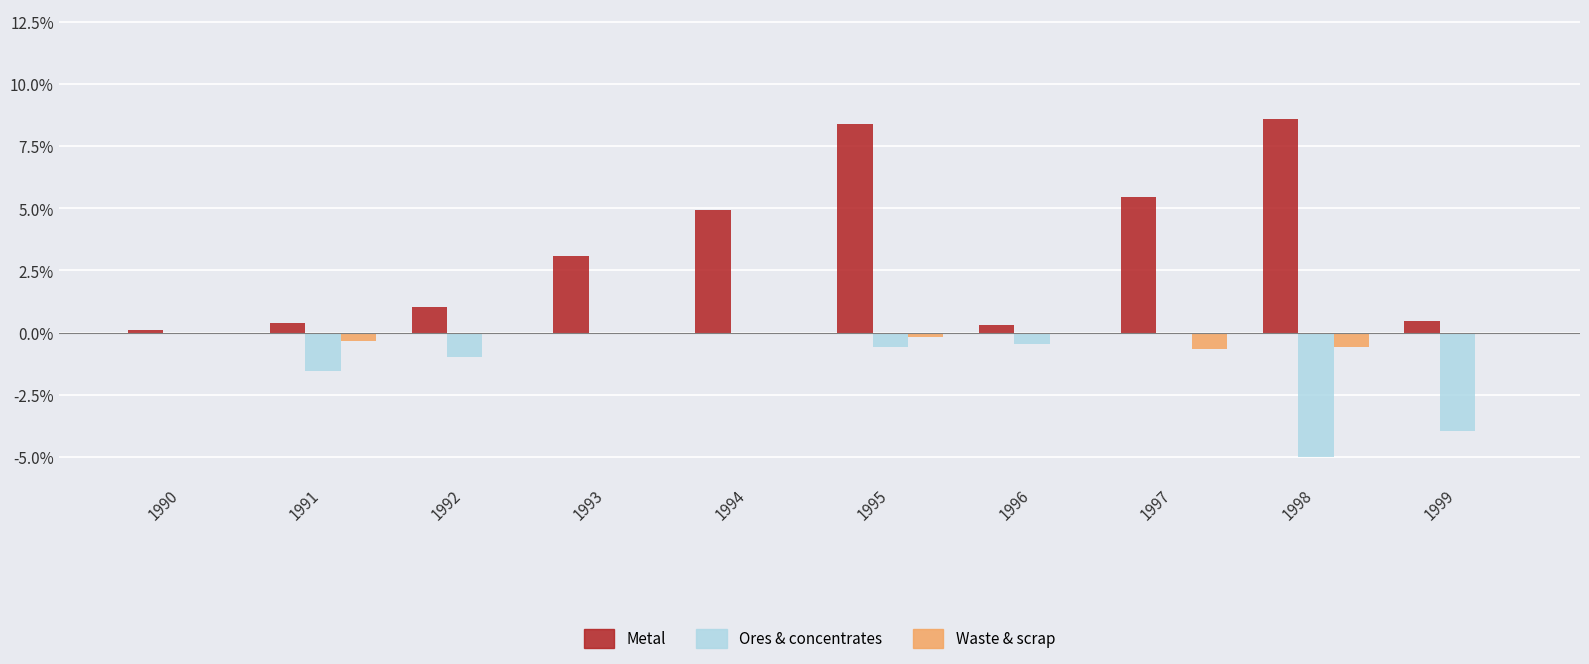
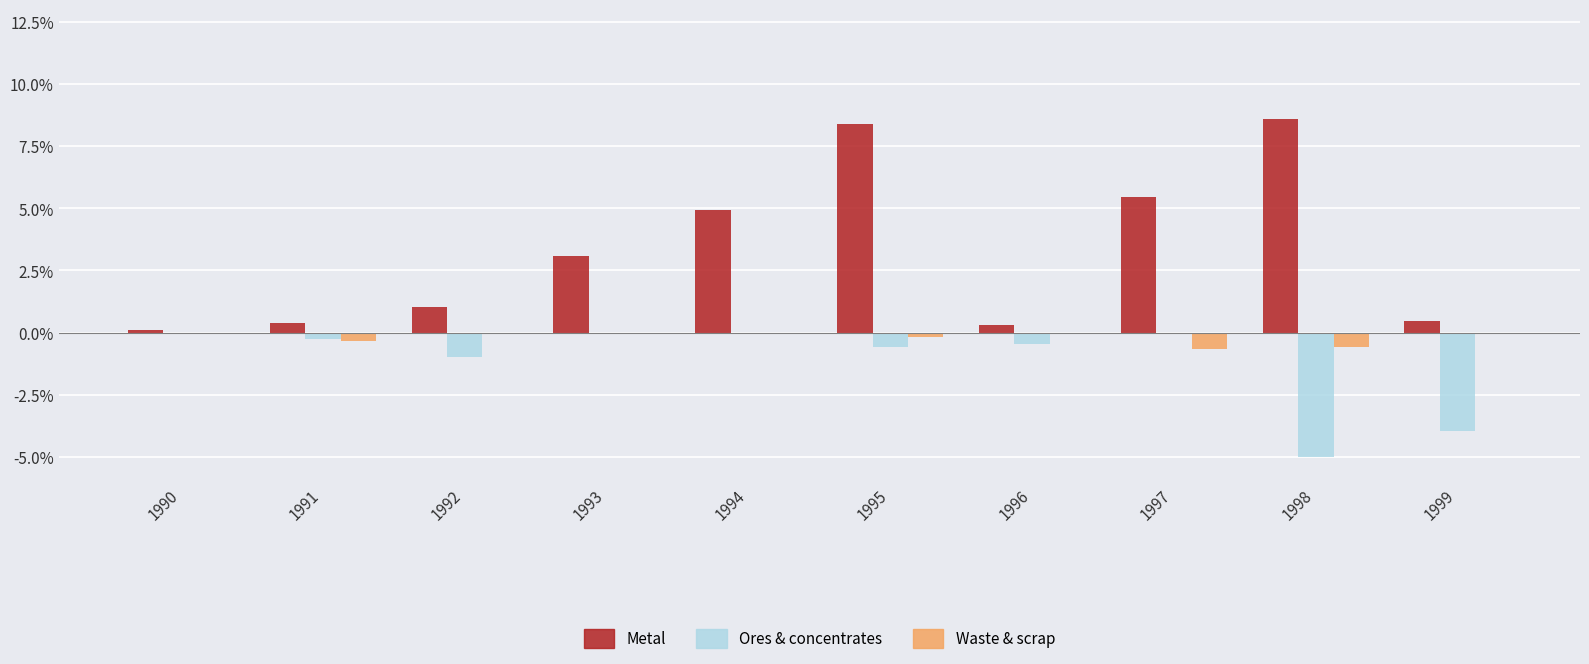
Ores & concentrates, 1991: -1.5% -> -0.3%
